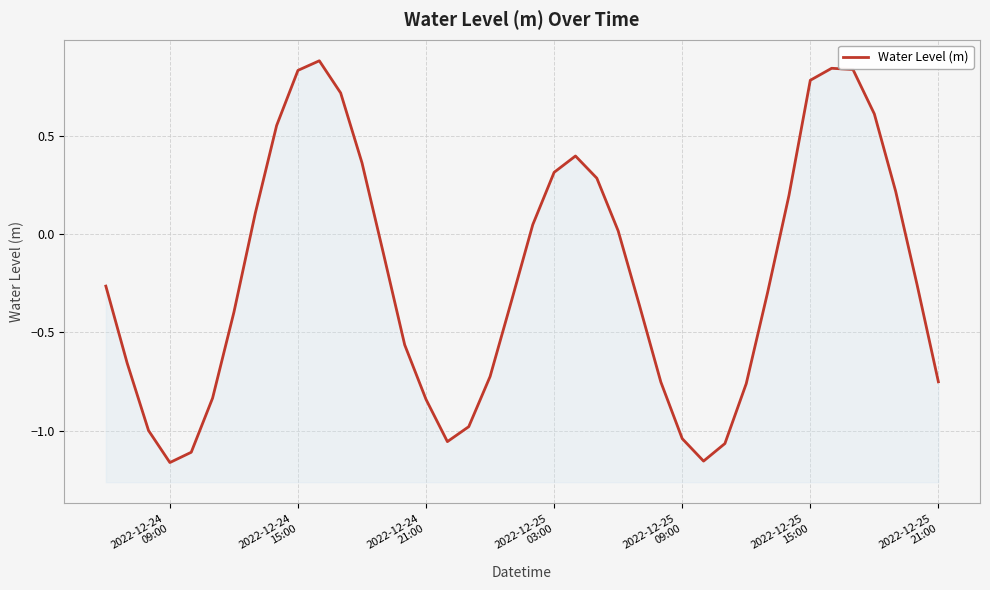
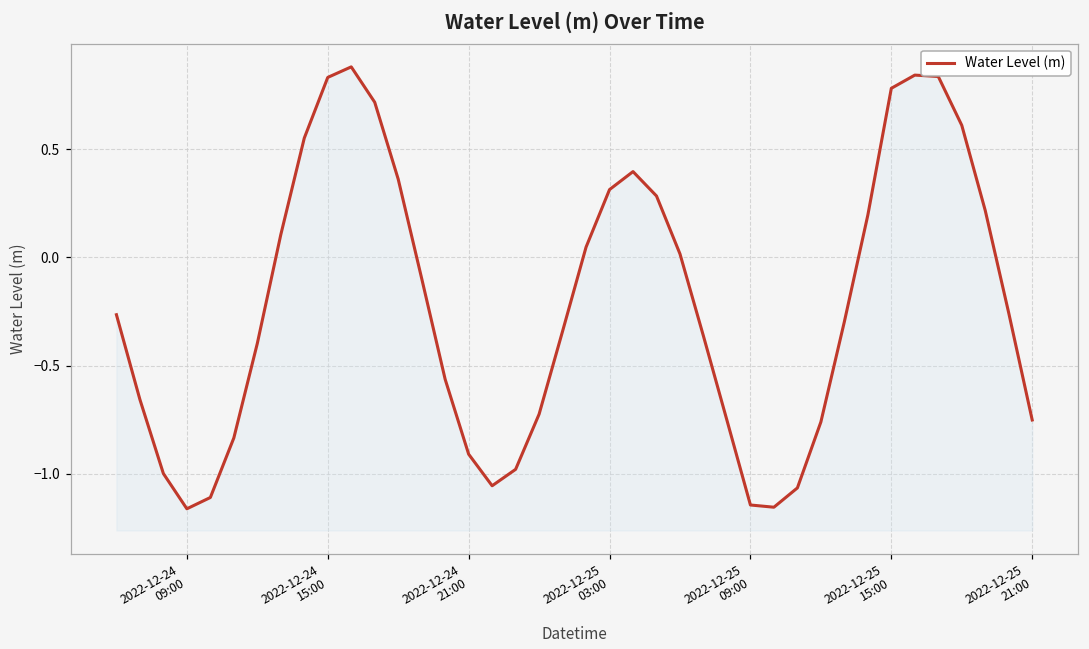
2022-12-24 21:00: -0.84 -> -0.91
2022-12-25 09:00: -1.04 -> -1.14
